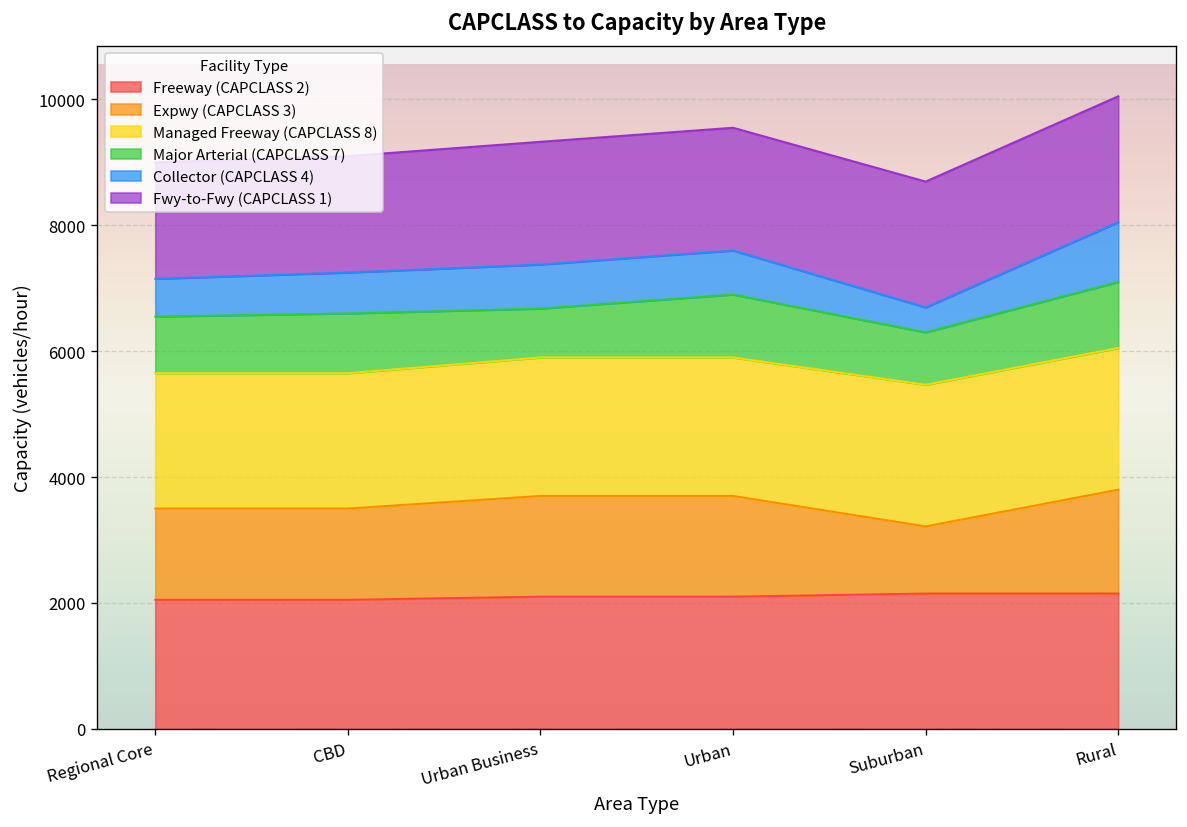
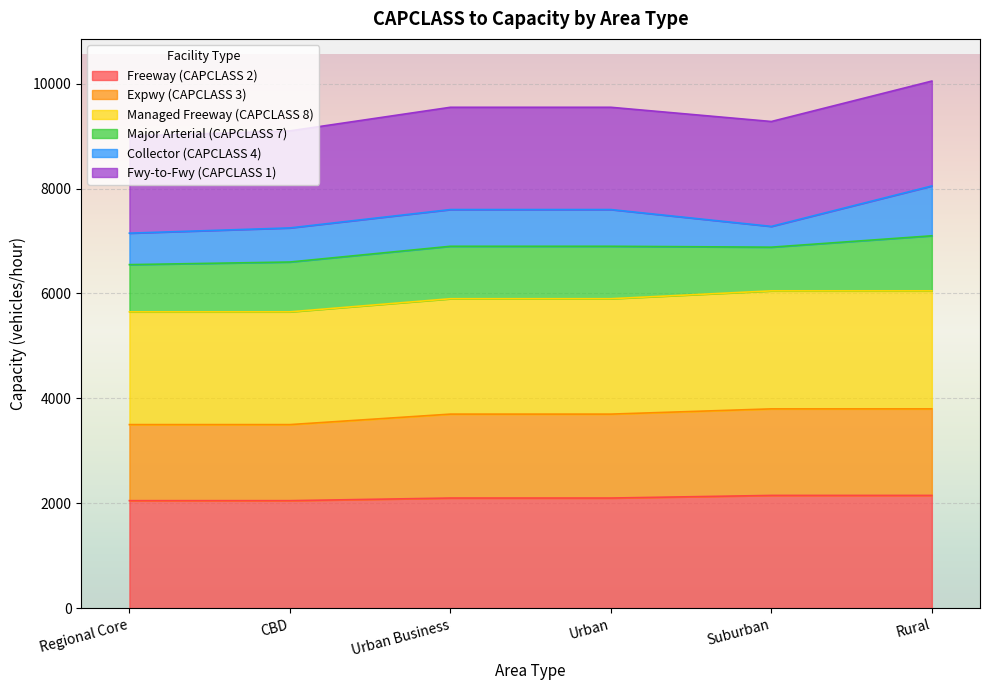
Major Arterial (CAPCLASS 7), Urban Business: 800 -> 1000
Expwy (CAPCLASS 3), Suburban: 1100 -> 1700
